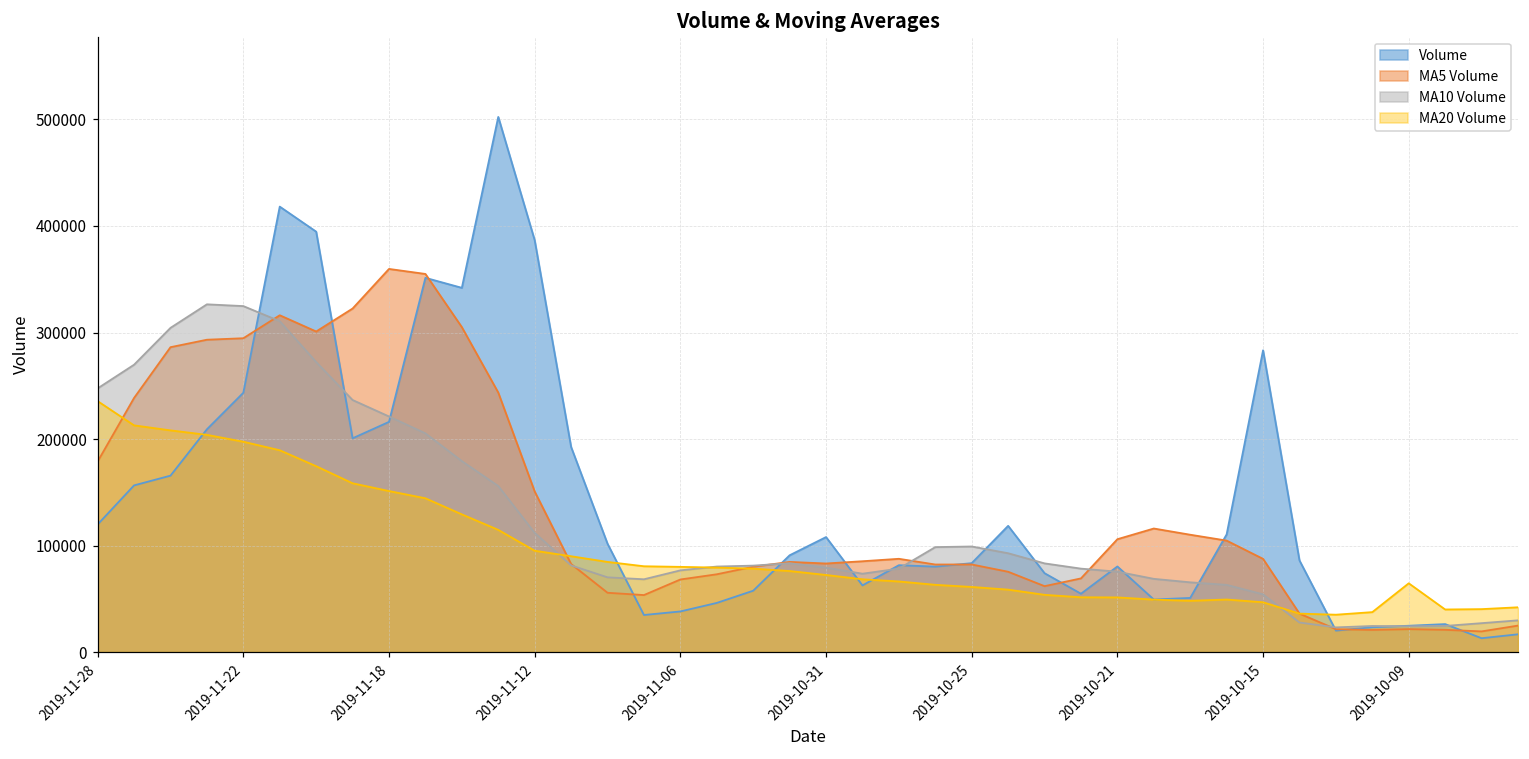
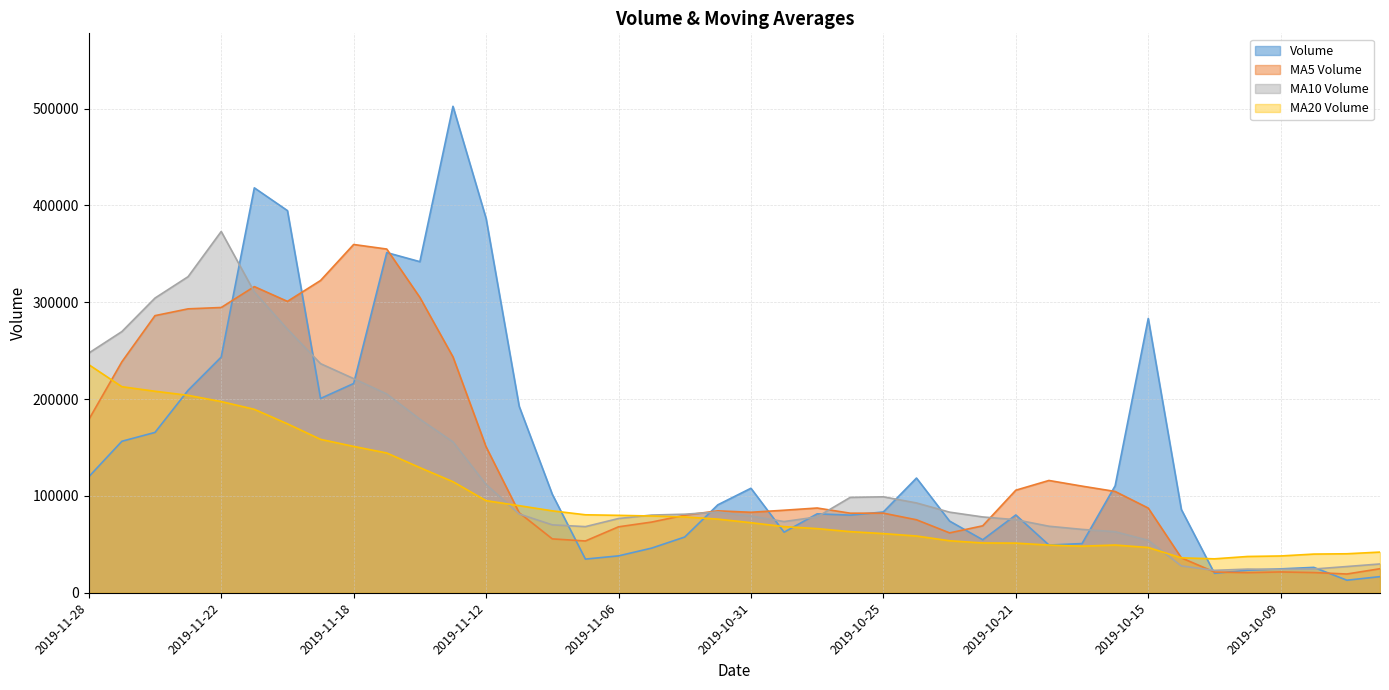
MA10 Volume, 2019-11-22: 320000 -> 370000
MA20 Volume, 2019-10-09: 60000 -> 40000
